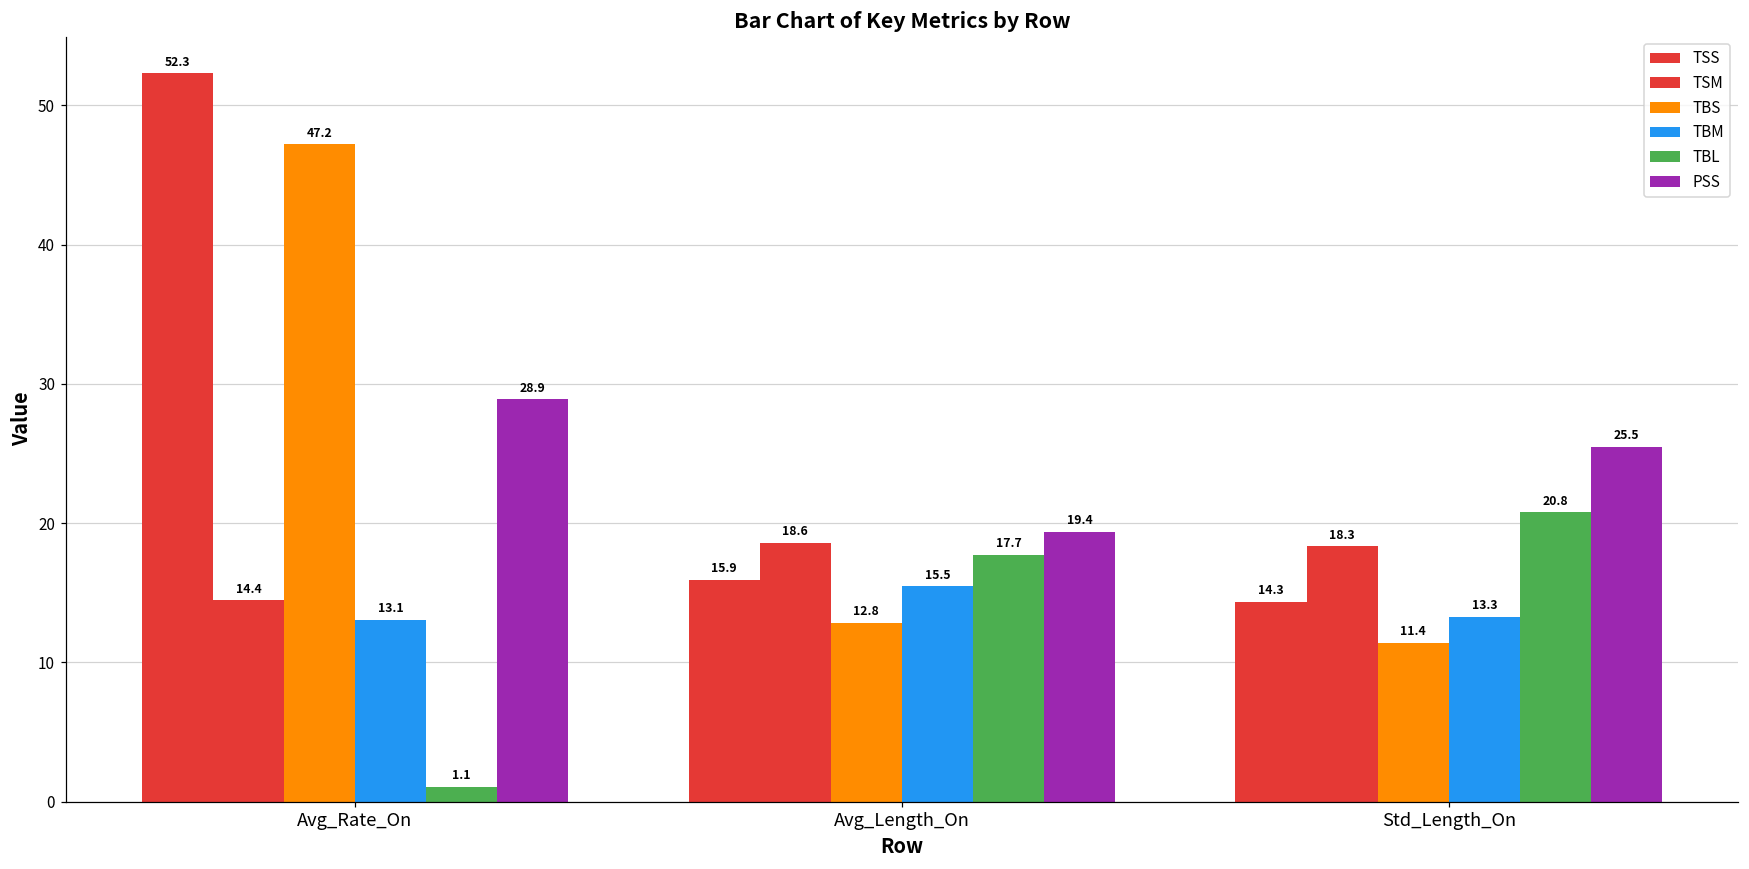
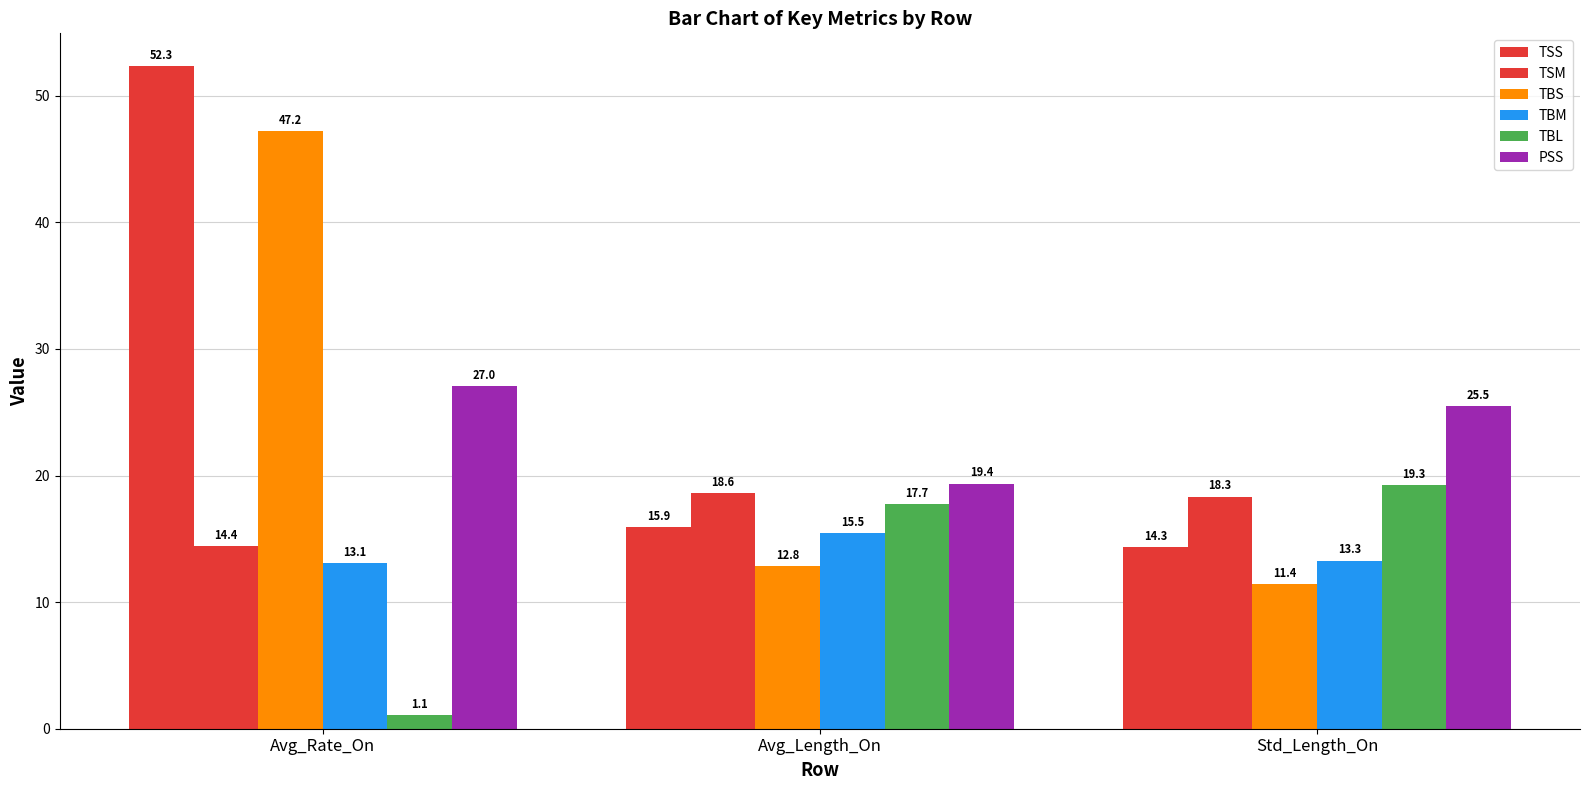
PSS, Avg_Rate_On: 28.9 -> 27.0
TBL, Std_Length_On: 20.8 -> 19.3
